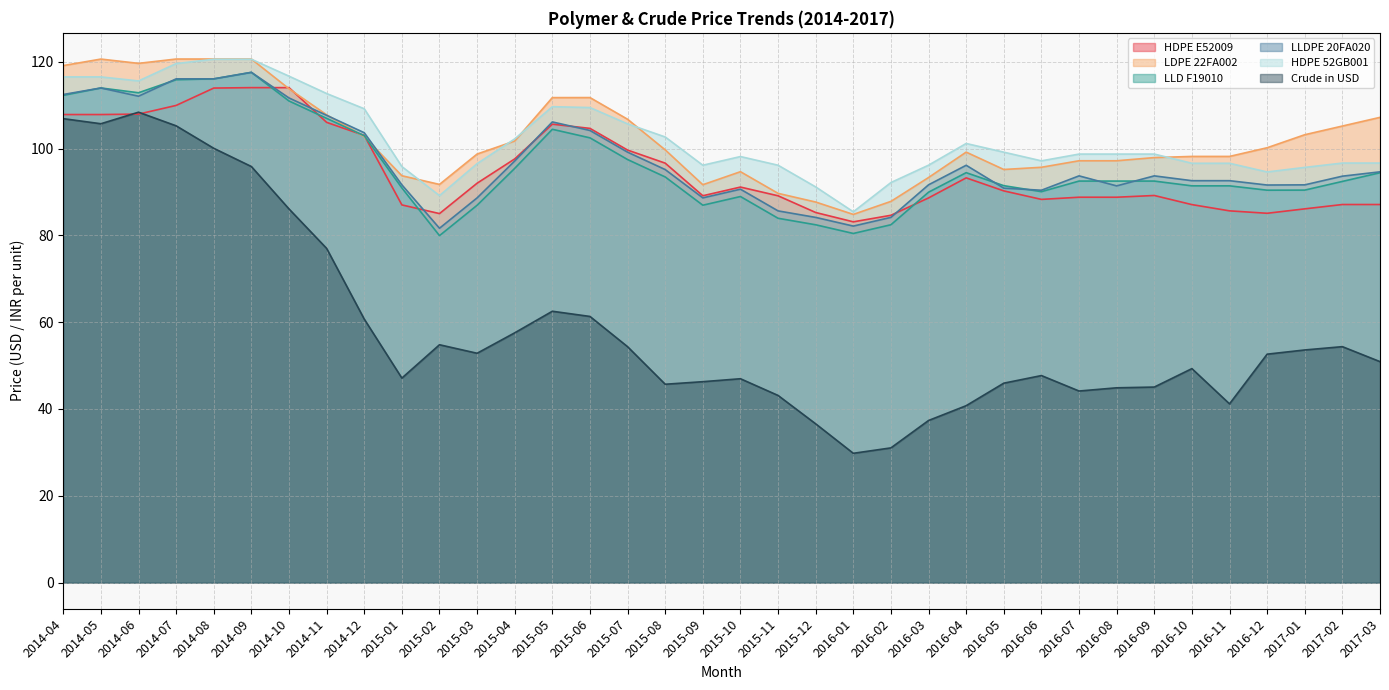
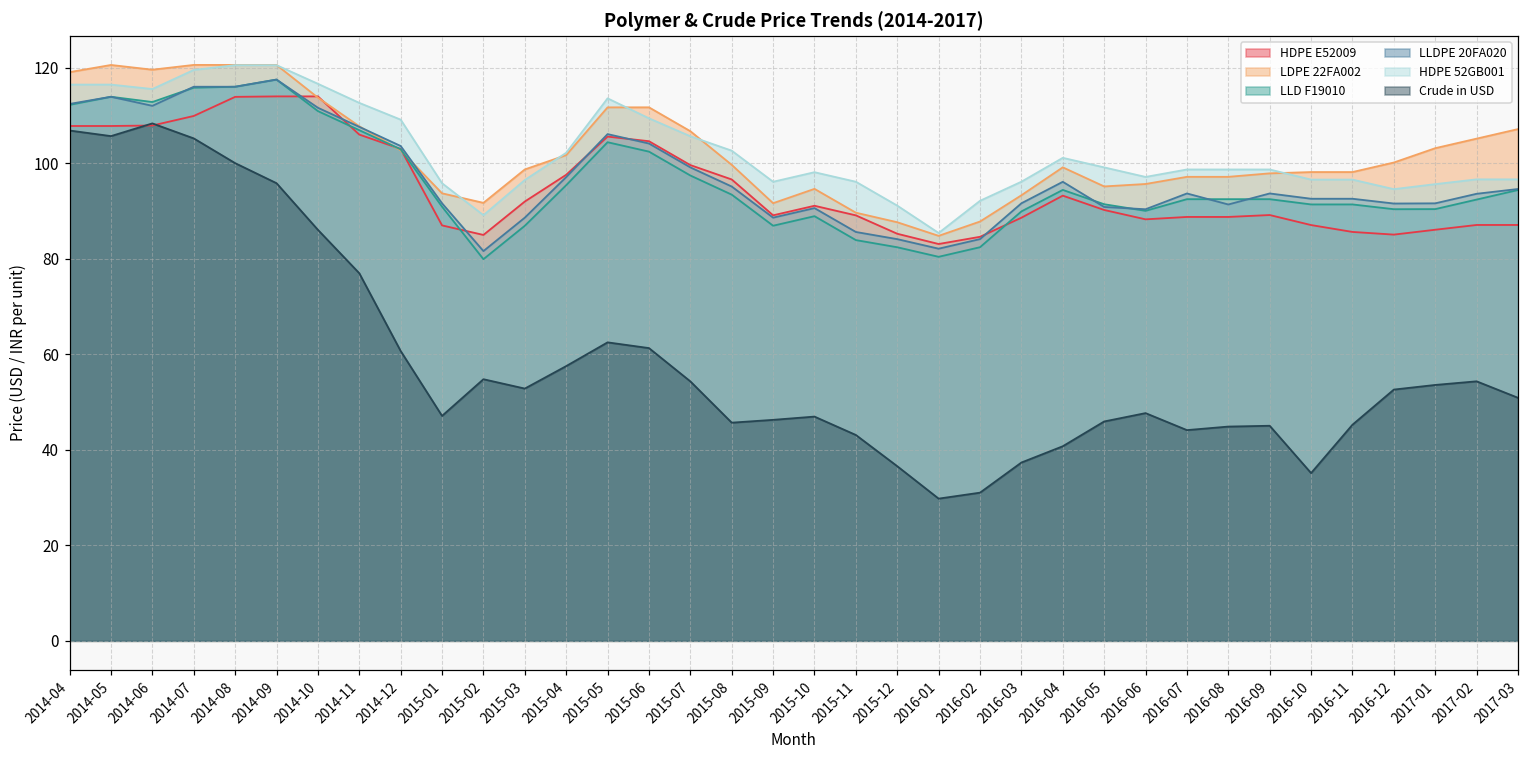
HDPE 52GB001, 2015-05: 110 -> 114
Crude in USD, 2016-10: 49 -> 35
Crude in USD, 2016-11: 41 -> 45
